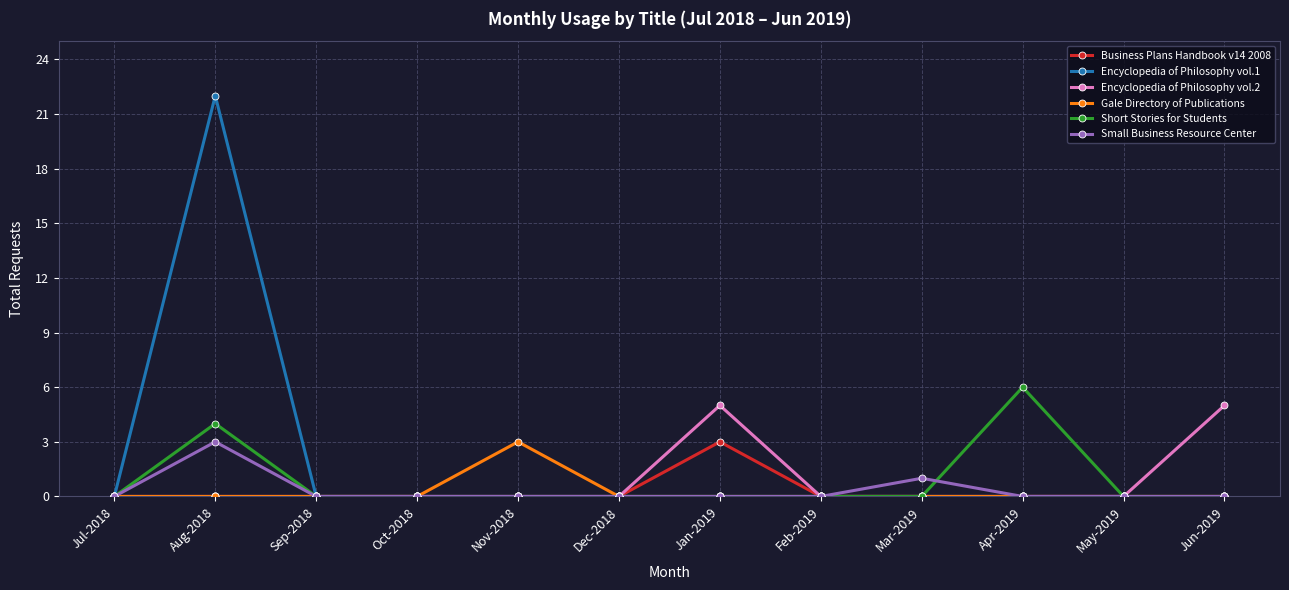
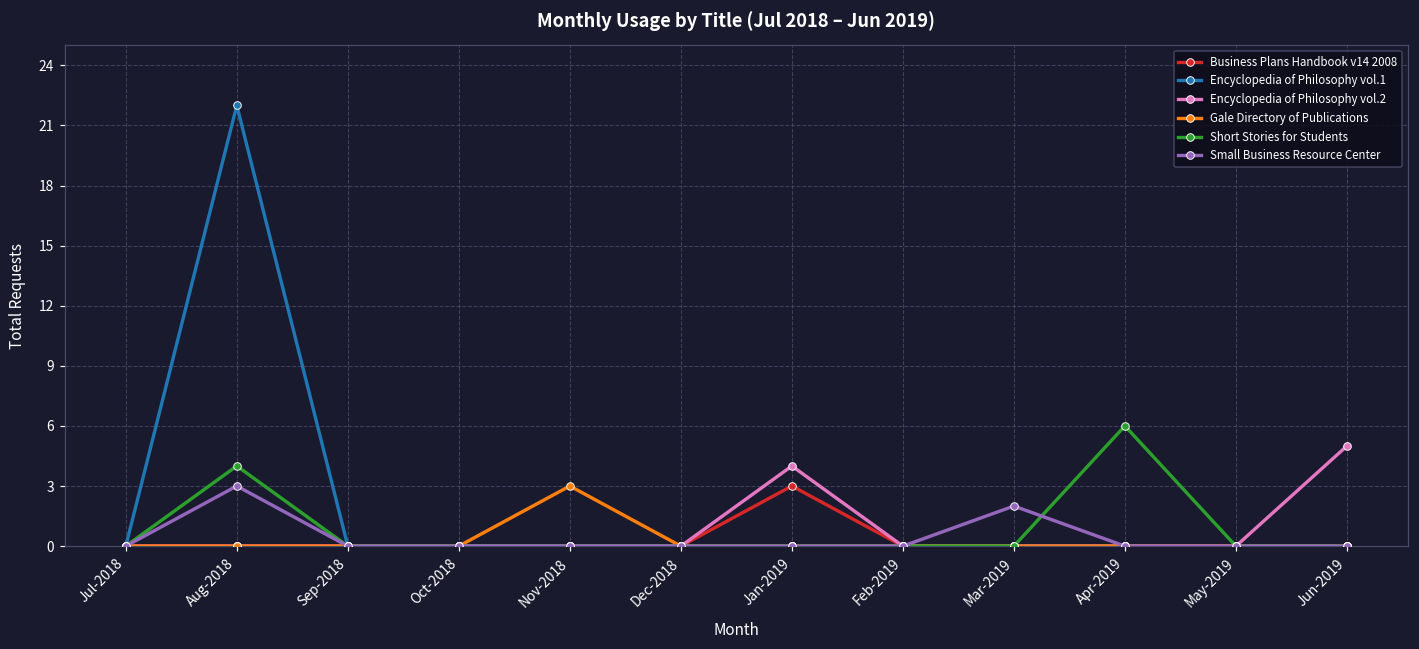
Encyclopedia of Philosophy vol.2, Jan-2019: 5 -> 4
Small Business Resource Center, Mar-2019: 1 -> 2
